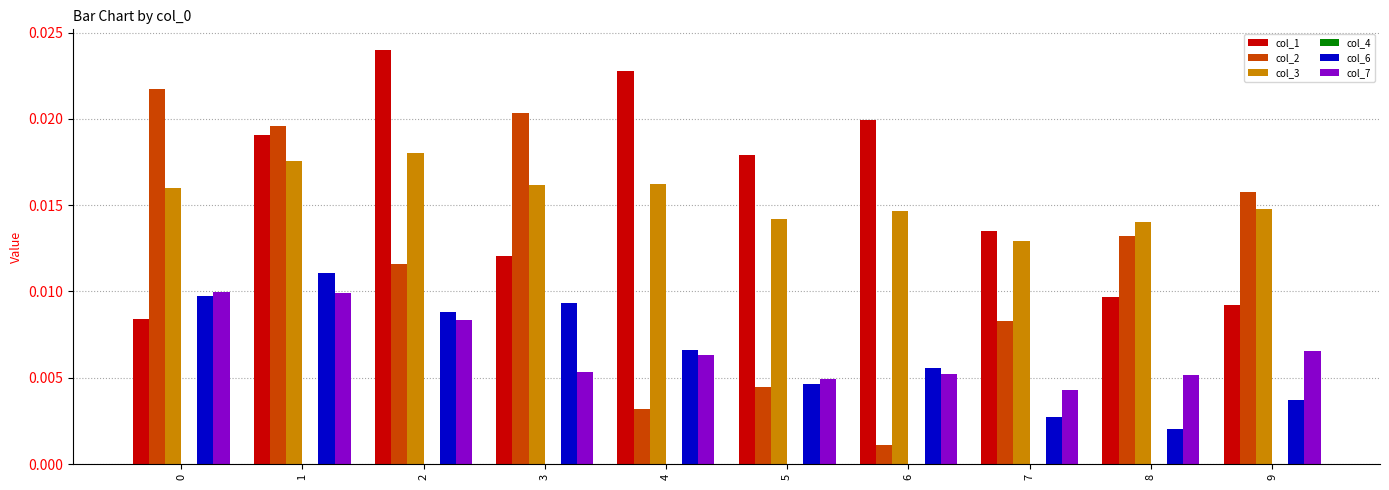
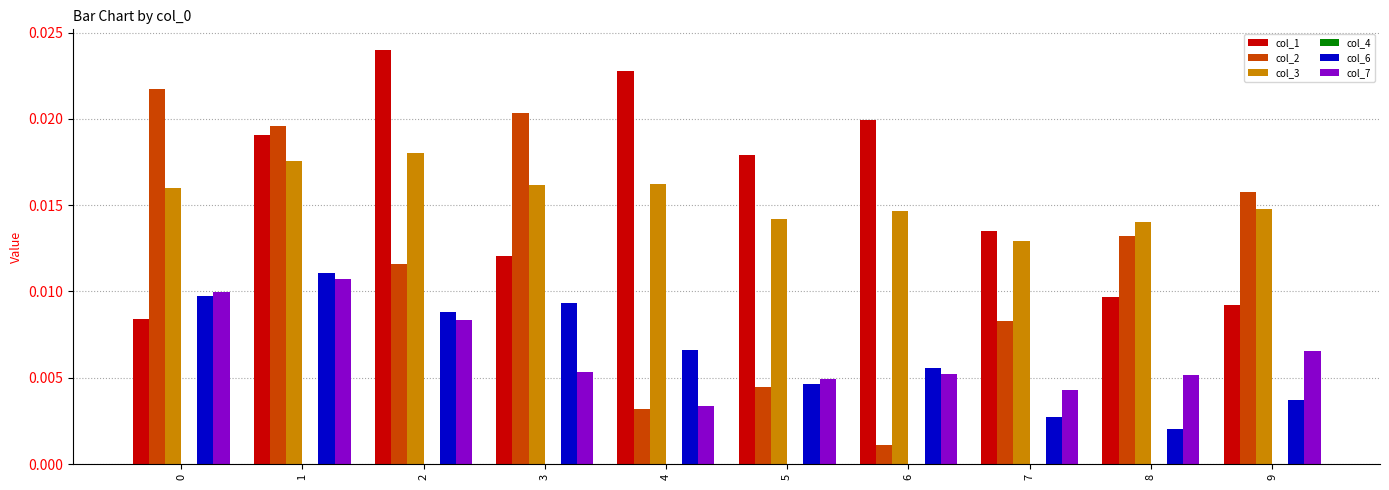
col_7, 1: 0.0099 -> 0.0107
col_7, 4: 0.0063 -> 0.0034
